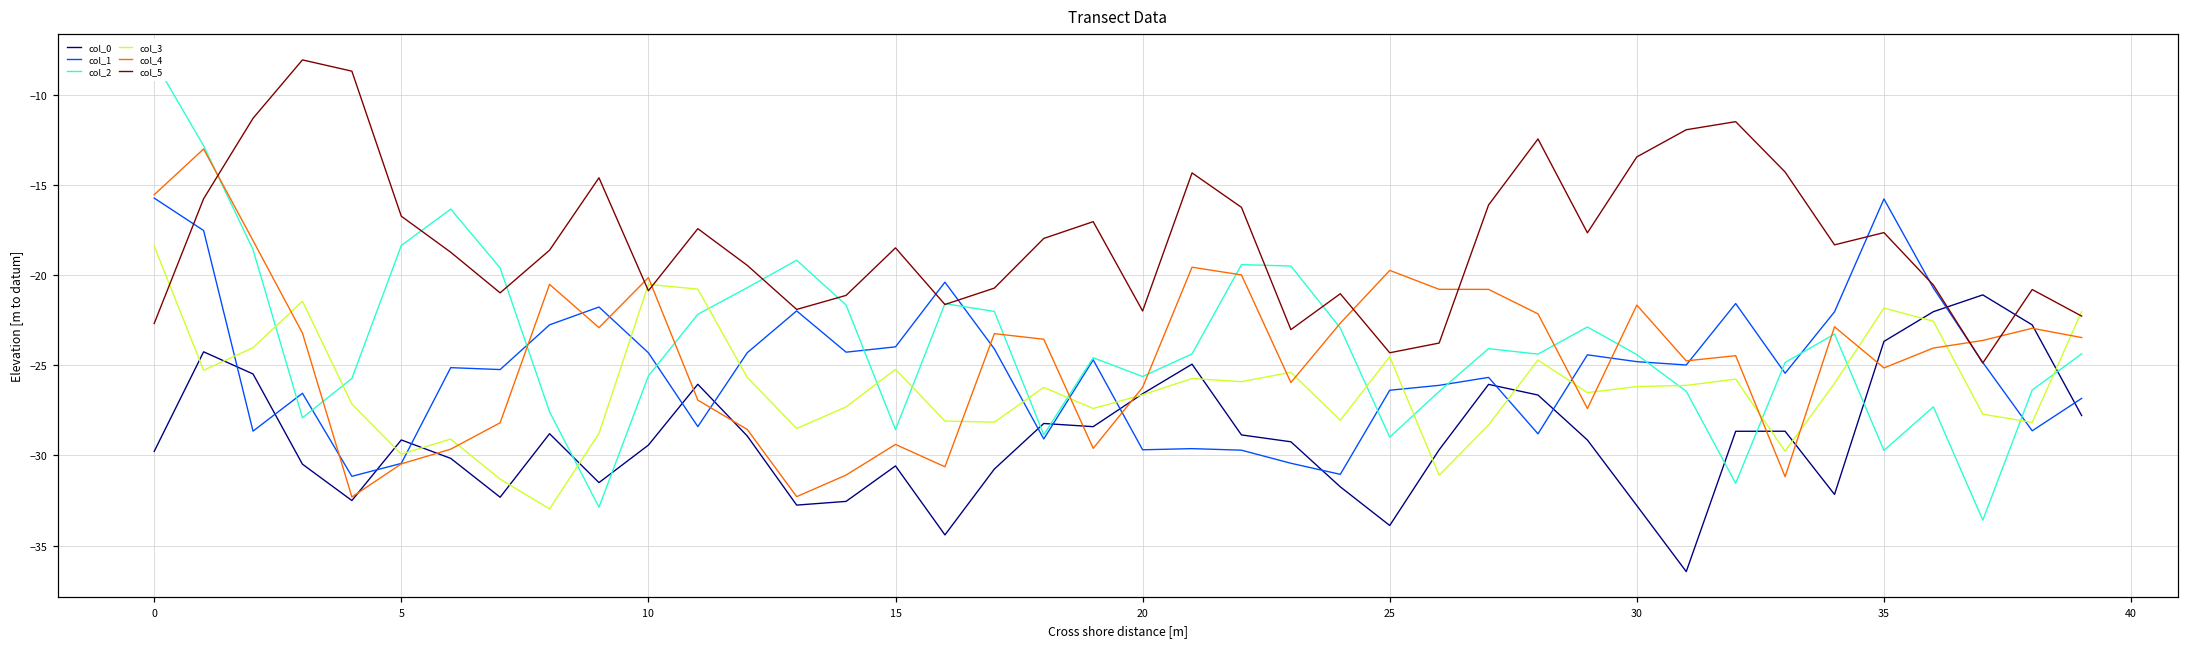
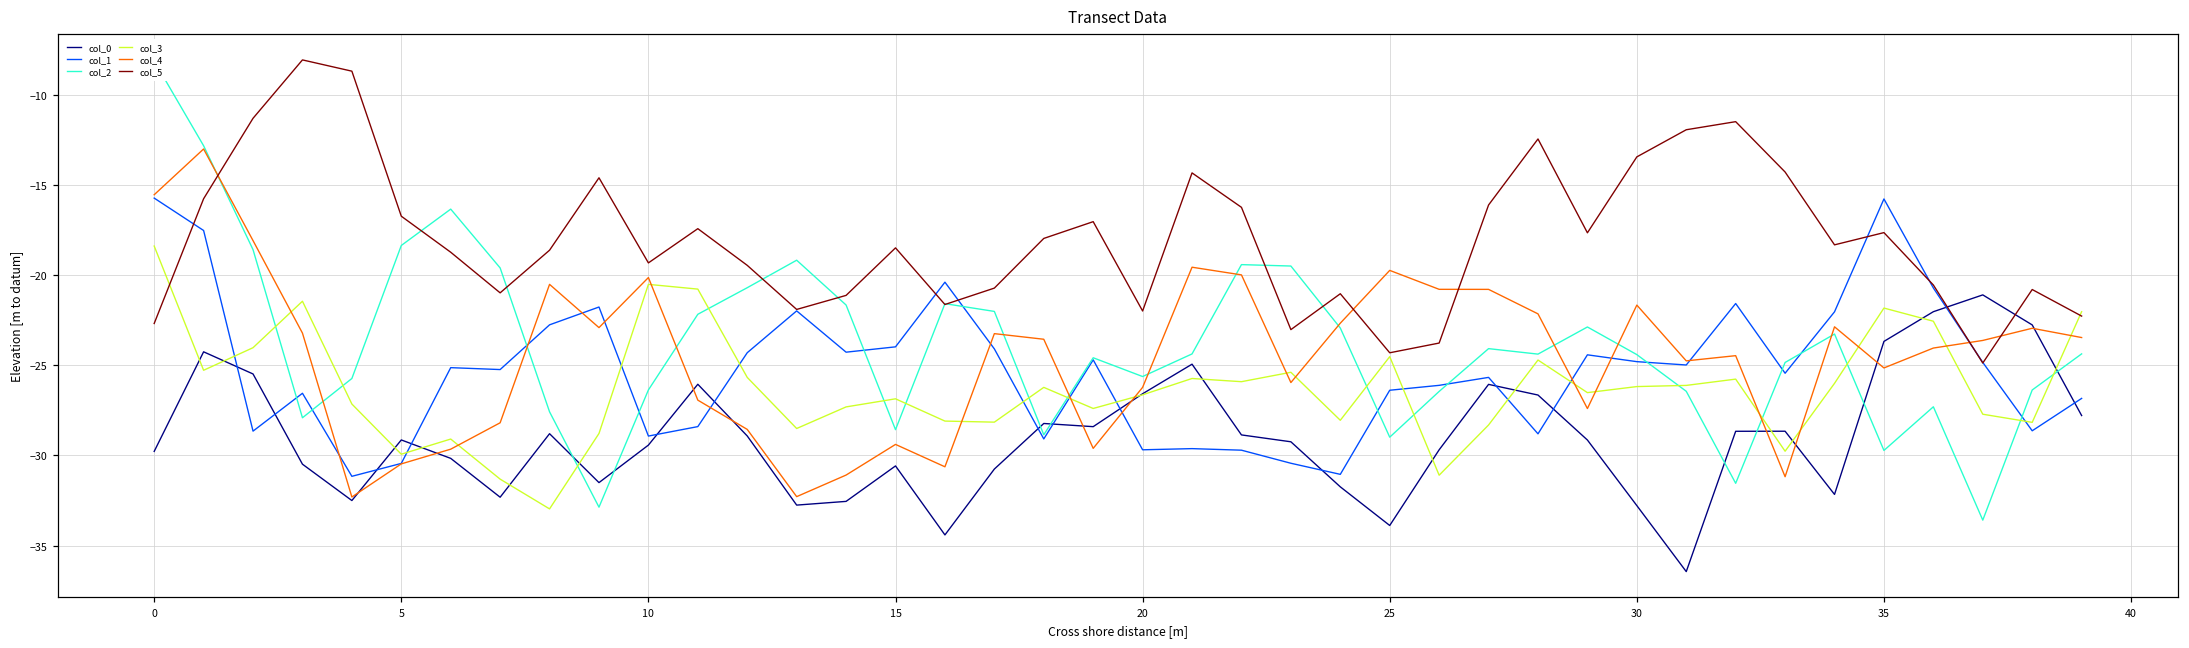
col_1, 10: -24.3 -> -28.9
col_2, 10: -25.6 -> -26.4
col_5, 10: -20.9 -> -19.3
col_3, 15: -25.2 -> -26.9
